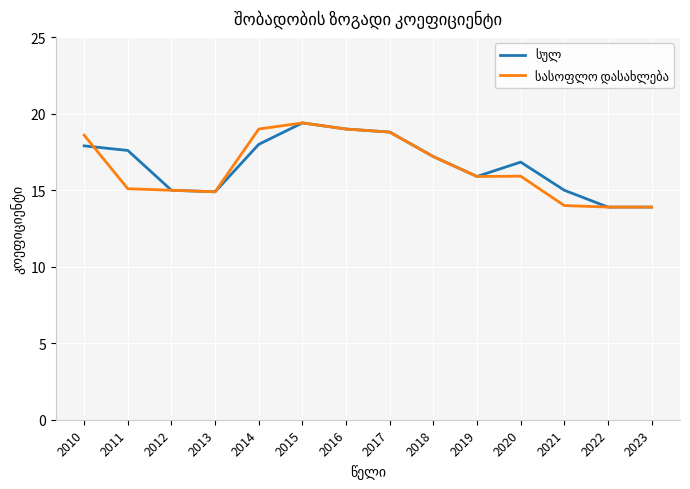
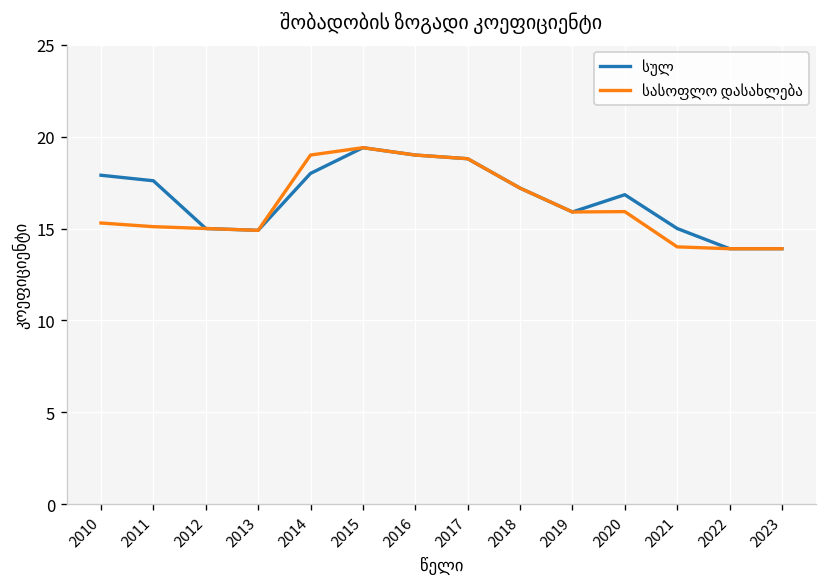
სასოფლო დასახლება, 2010: 18.6 -> 15.3
